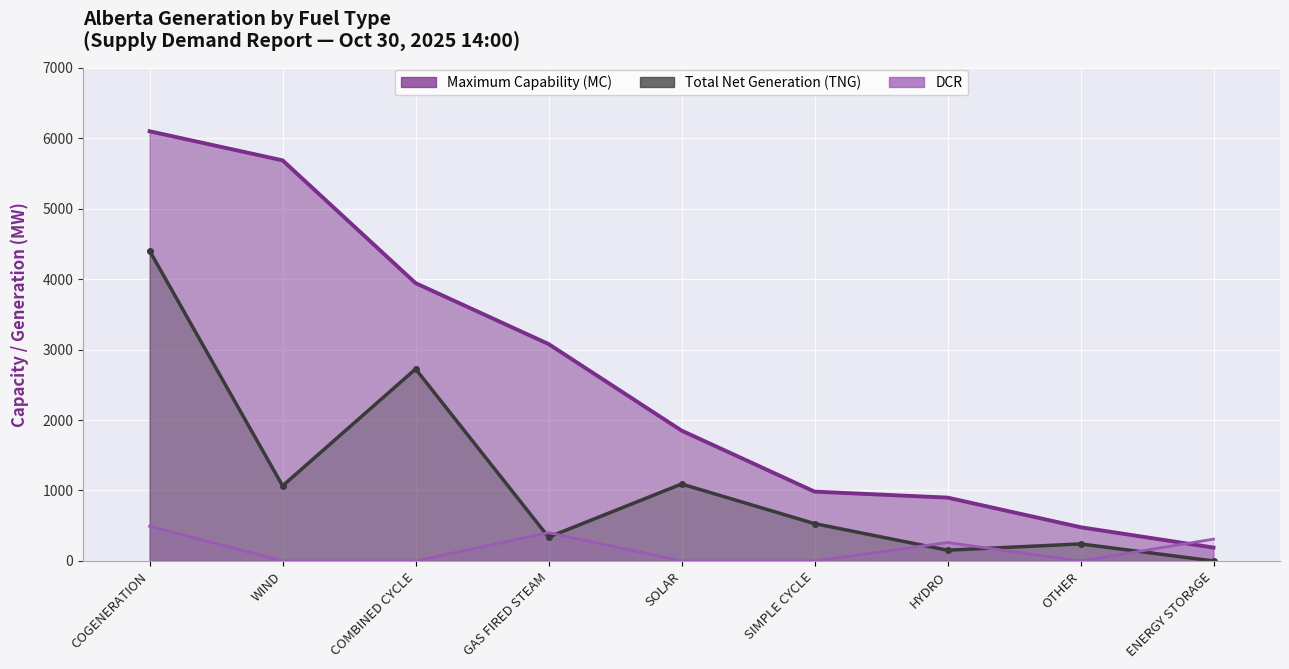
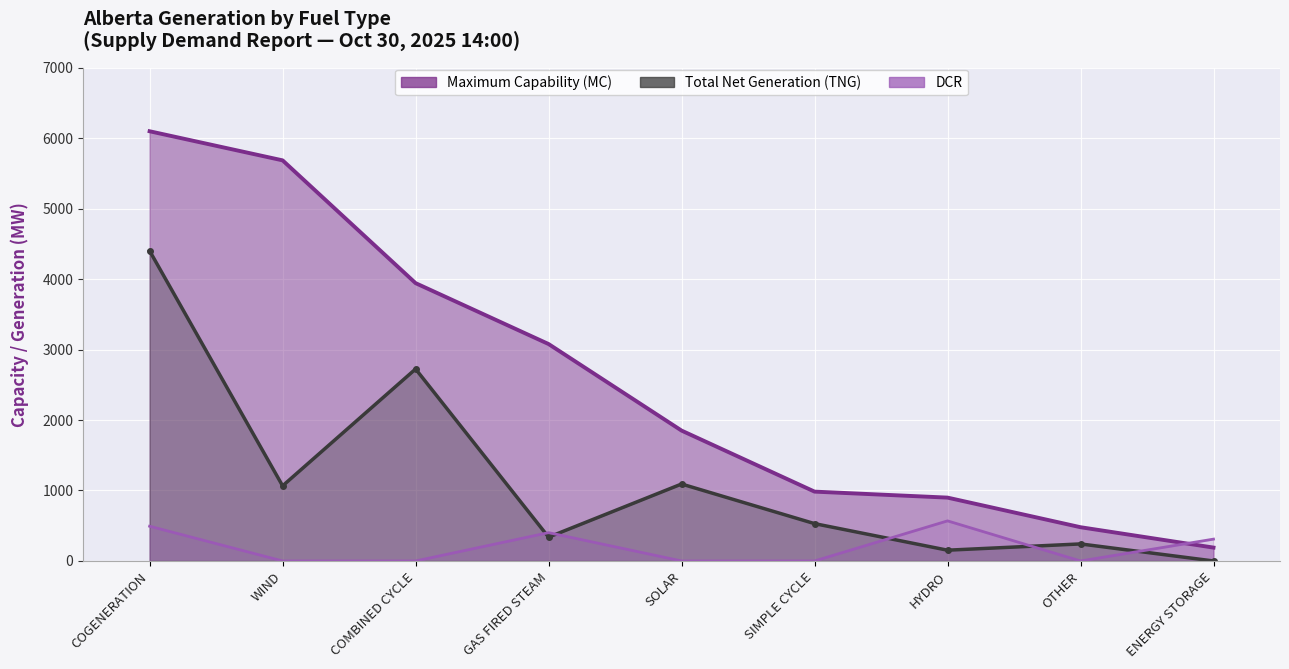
DCR, HYDRO: 300 -> 600
